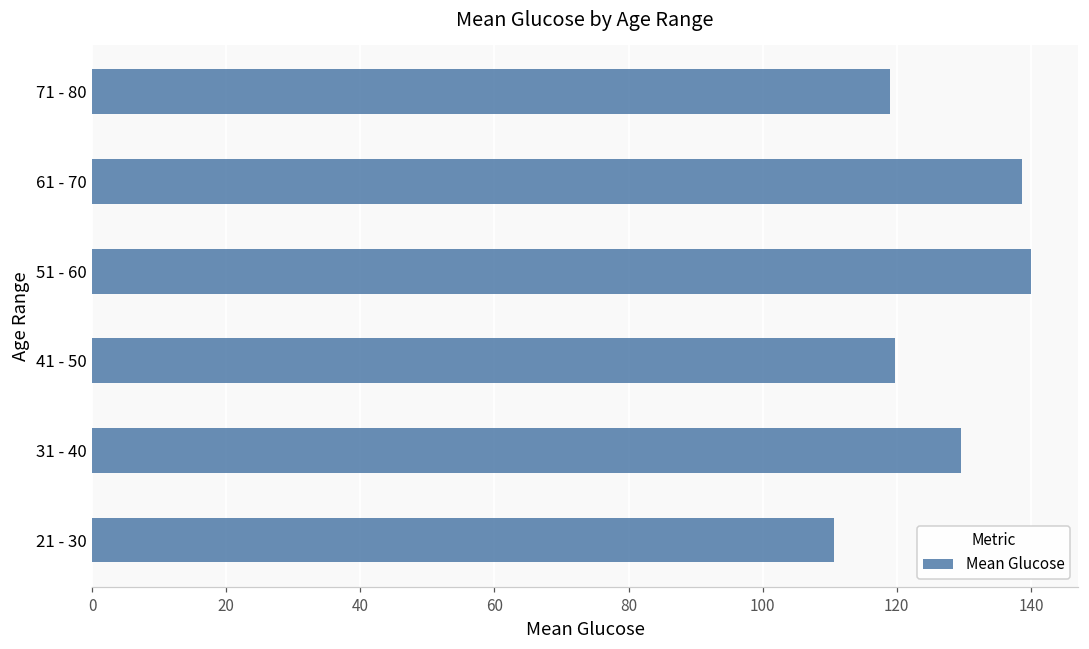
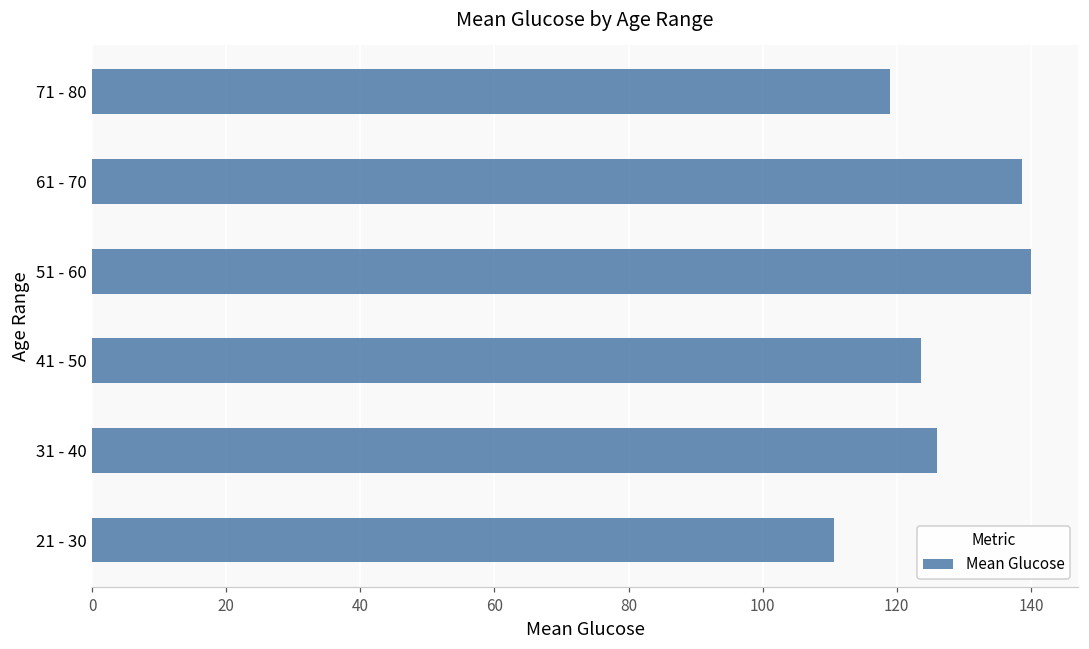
41 - 50: 120 -> 124
31 - 40: 130 -> 126
